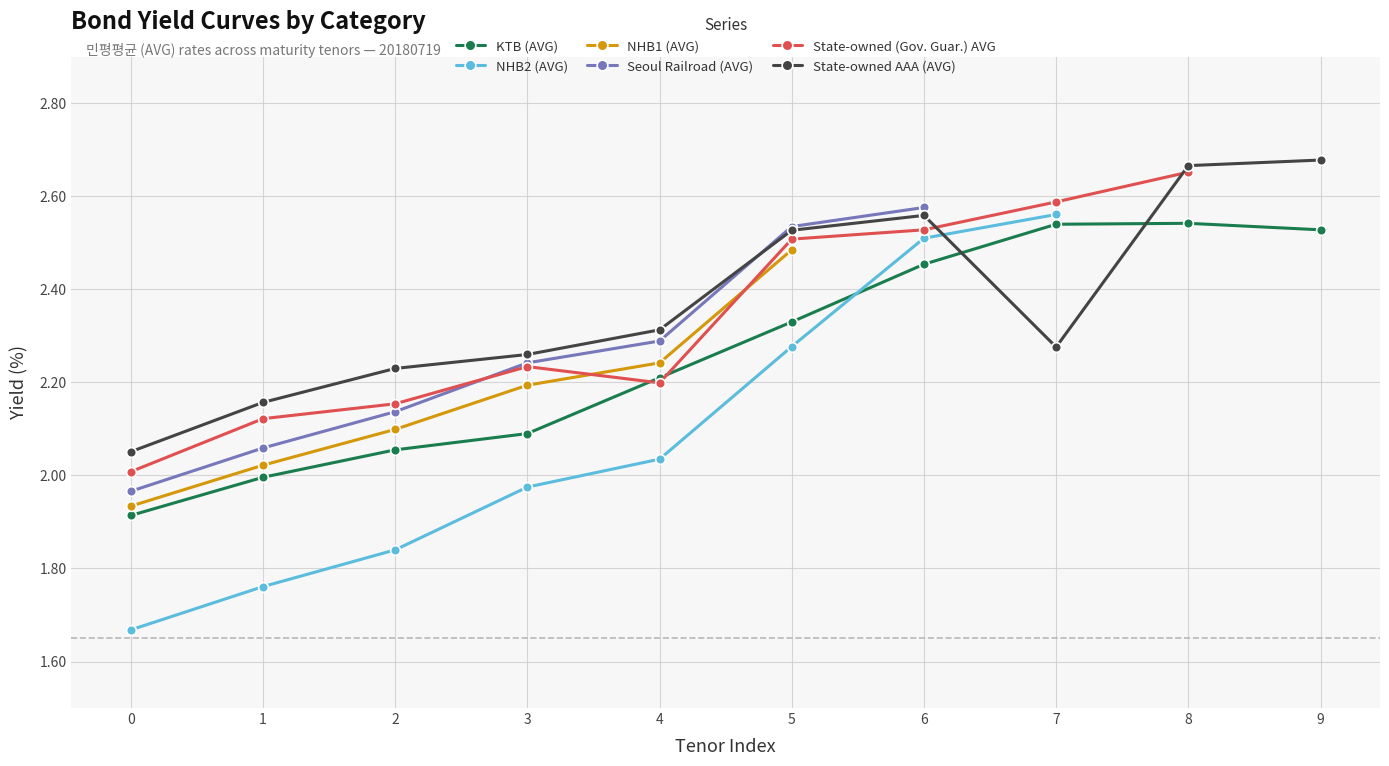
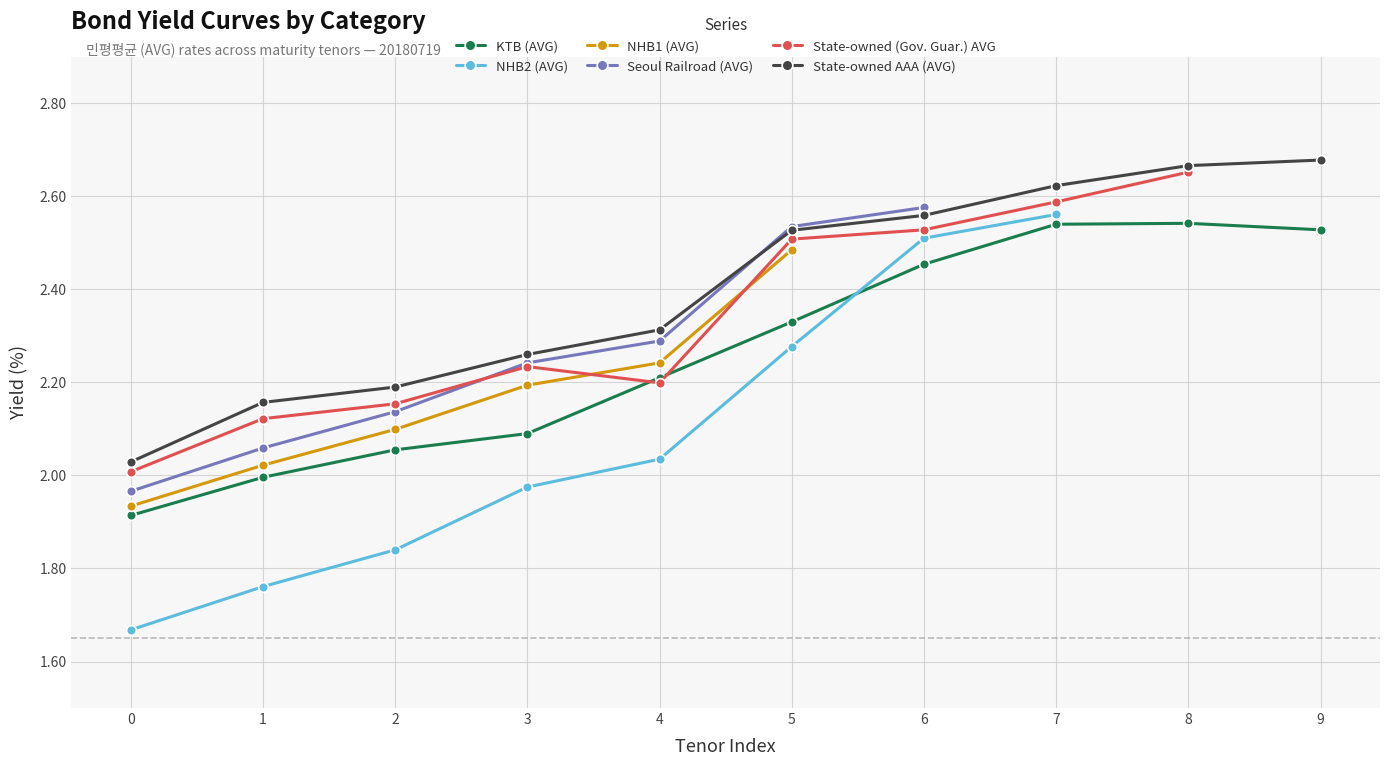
State-owned AAA (AVG), 0: 2.05 -> 2.03
State-owned AAA (AVG), 2: 2.23 -> 2.19
State-owned AAA (AVG), 7: 2.28 -> 2.62
